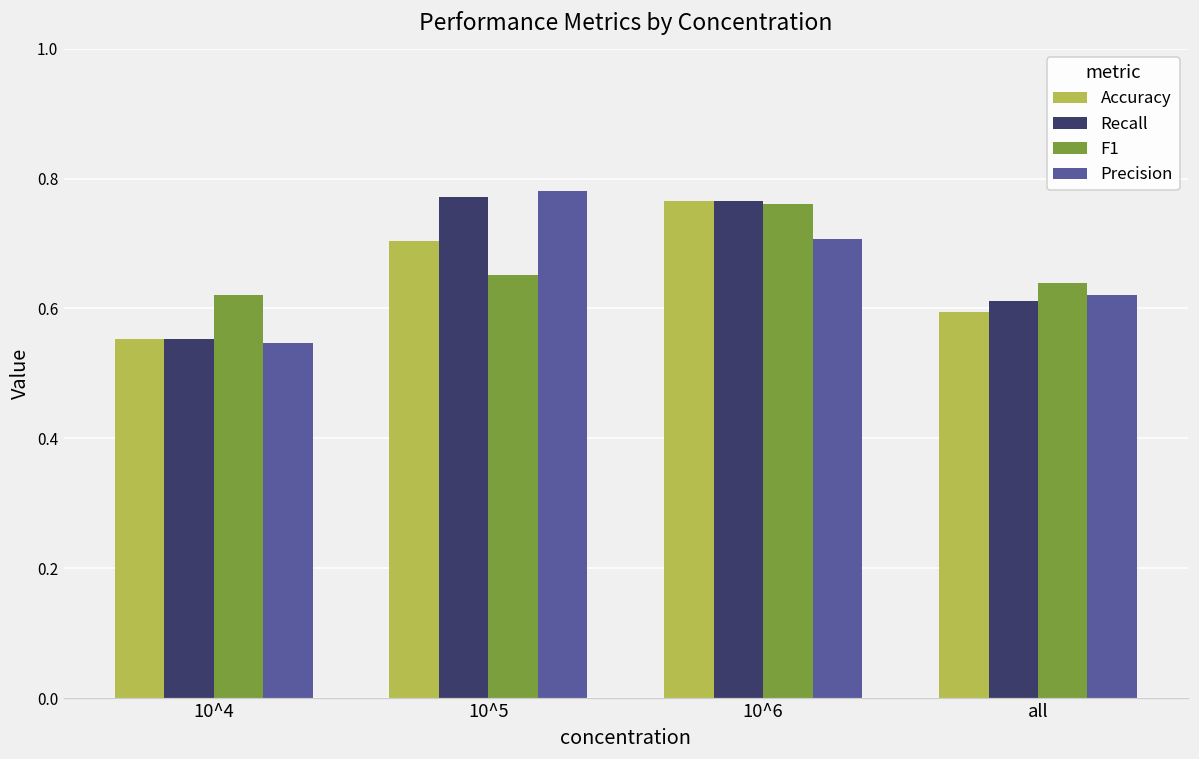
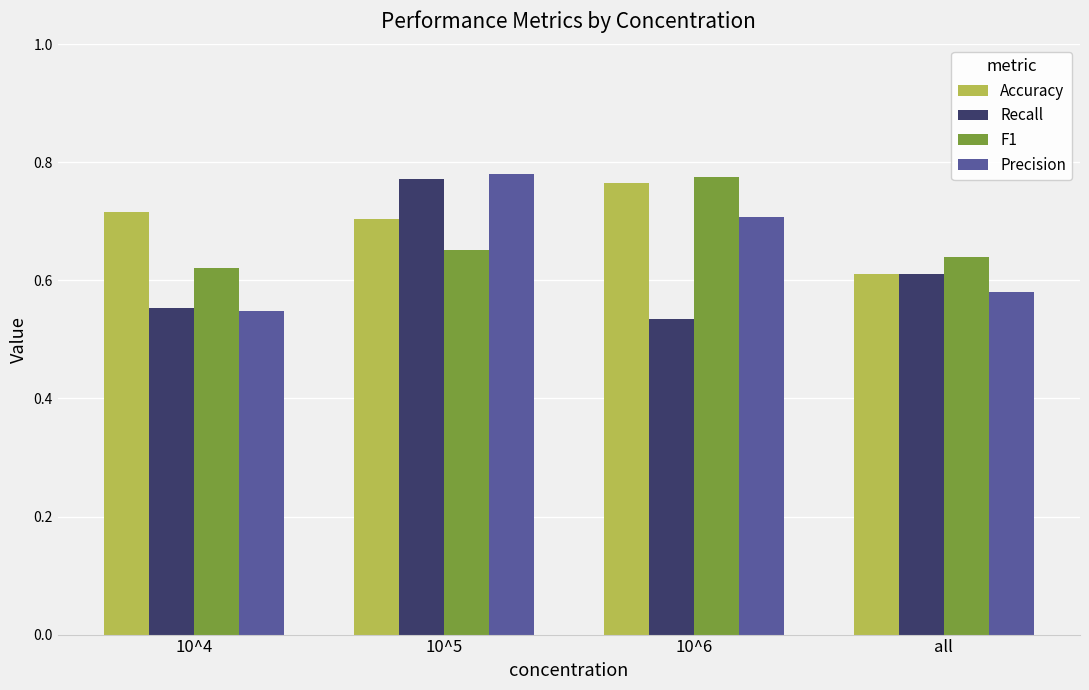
Accuracy, 10^4: 0.55 -> 0.72
Recall, 10^6: 0.77 -> 0.53
F1, 10^6: 0.76 -> 0.77
Accuracy, all: 0.59 -> 0.61
Precision, all: 0.62 -> 0.58
